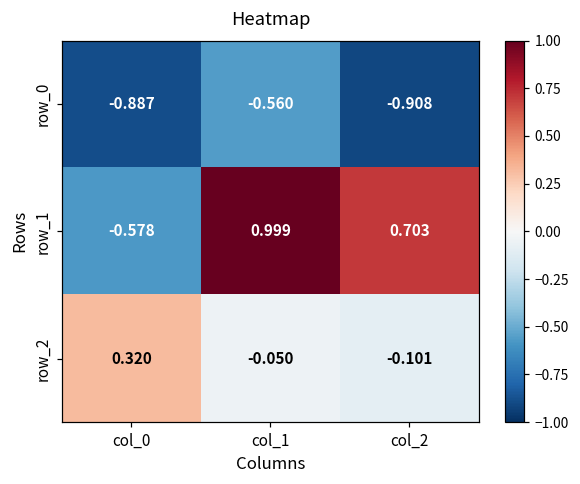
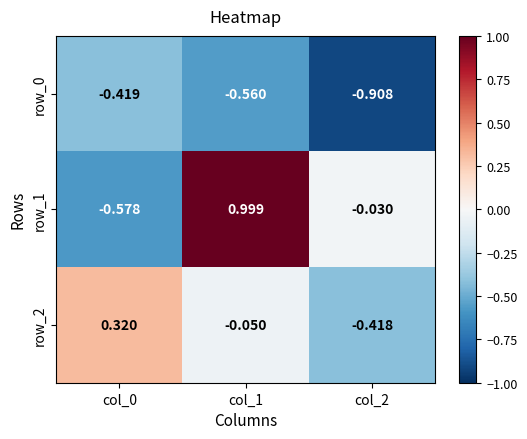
row_0, col_0: -0.887 -> -0.419
row_1, col_2: 0.703 -> -0.030
row_2, col_2: -0.101 -> -0.418
